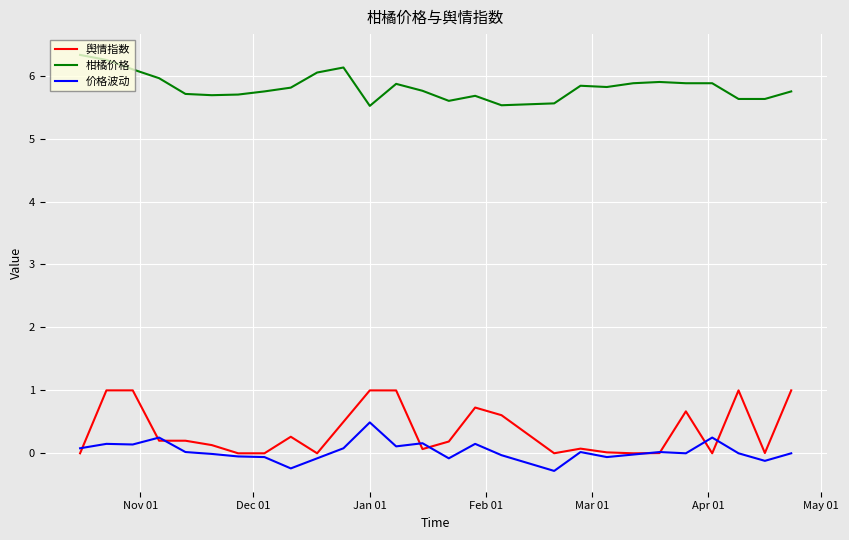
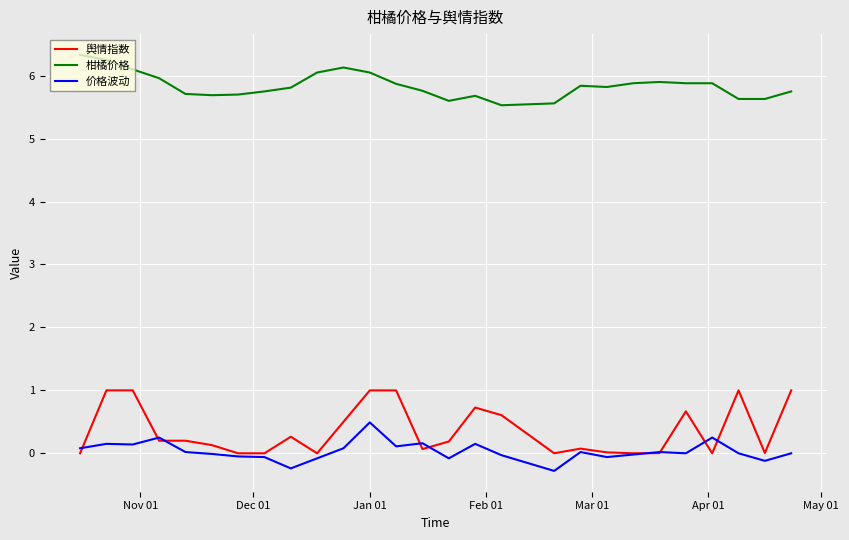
柑橘价格, Jan 01: 5.5 -> 6.1
